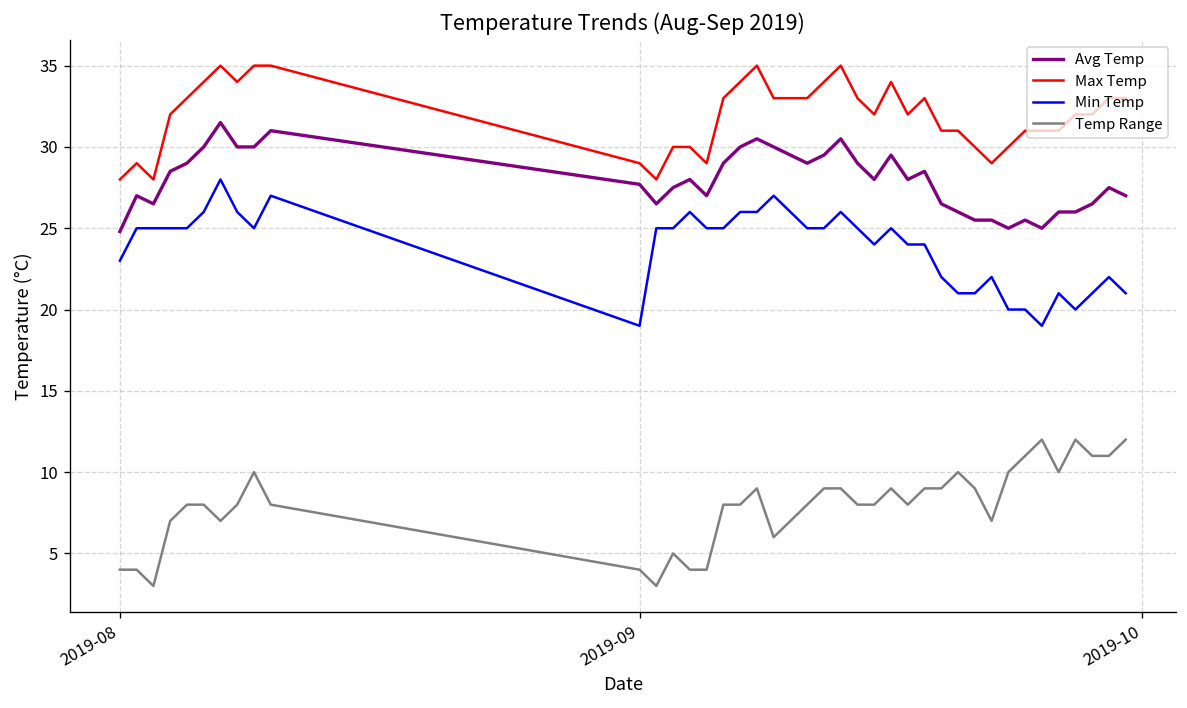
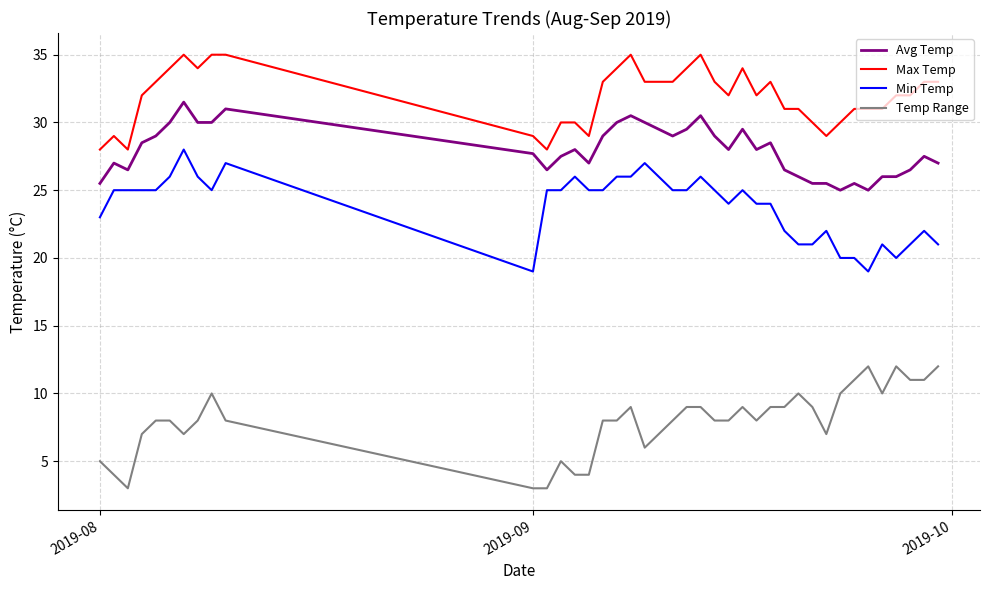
Avg Temp, 2019-08: 24.8 -> 25.5
Temp Range, 2019-08: 4 -> 5
Temp Range, 2019-09: 4 -> 3
